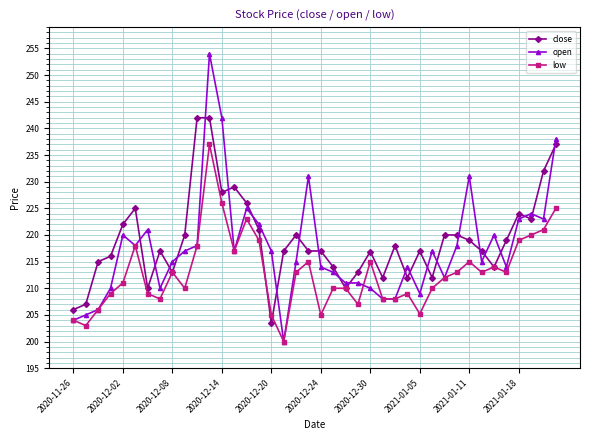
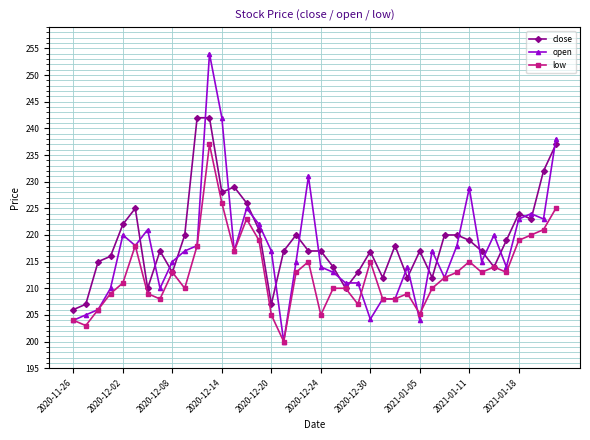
close, 2020-12-20: 203 -> 207
open, 2020-12-30: 210 -> 204
open, 2021-01-05: 209 -> 204
open, 2021-01-11: 231 -> 229
